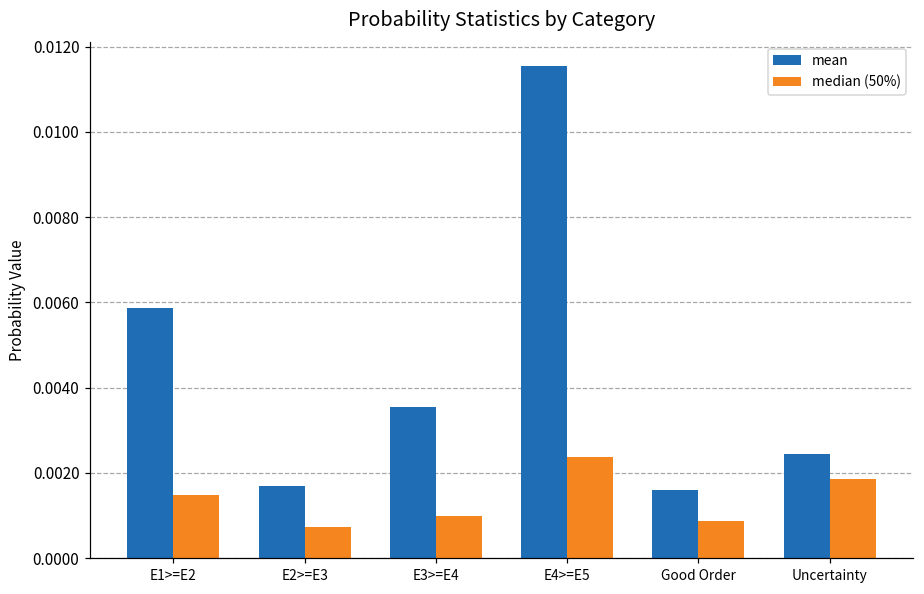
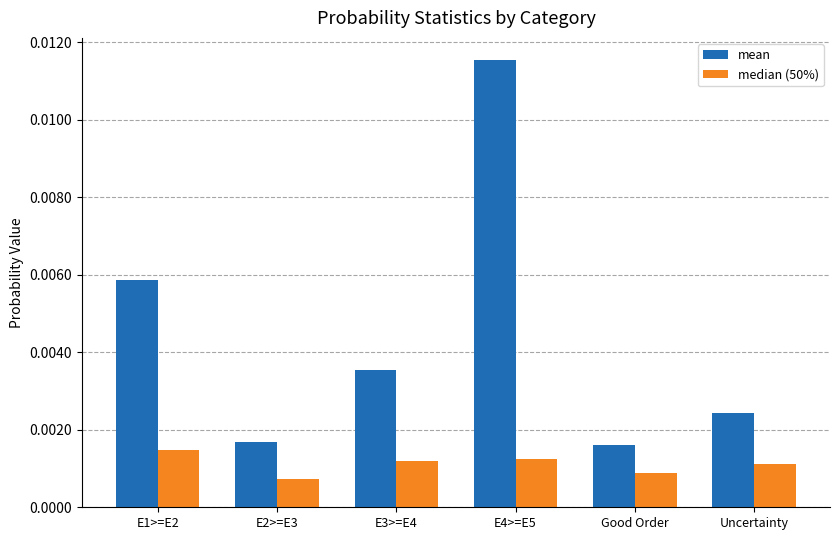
median (50%), E3>=E4: 0.0010 -> 0.0012
median (50%), E4>=E5: 0.0024 -> 0.0012
median (50%), Uncertainty: 0.0019 -> 0.0011
